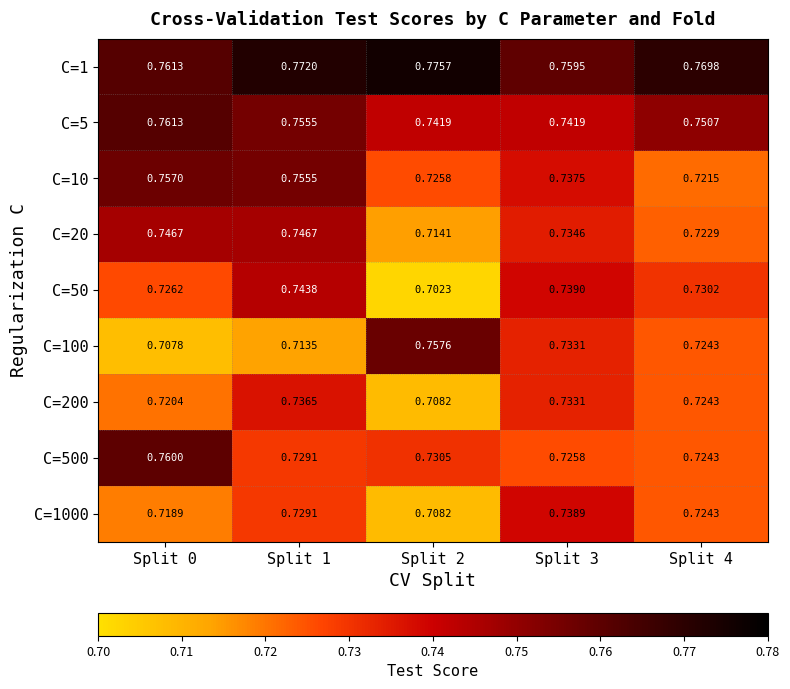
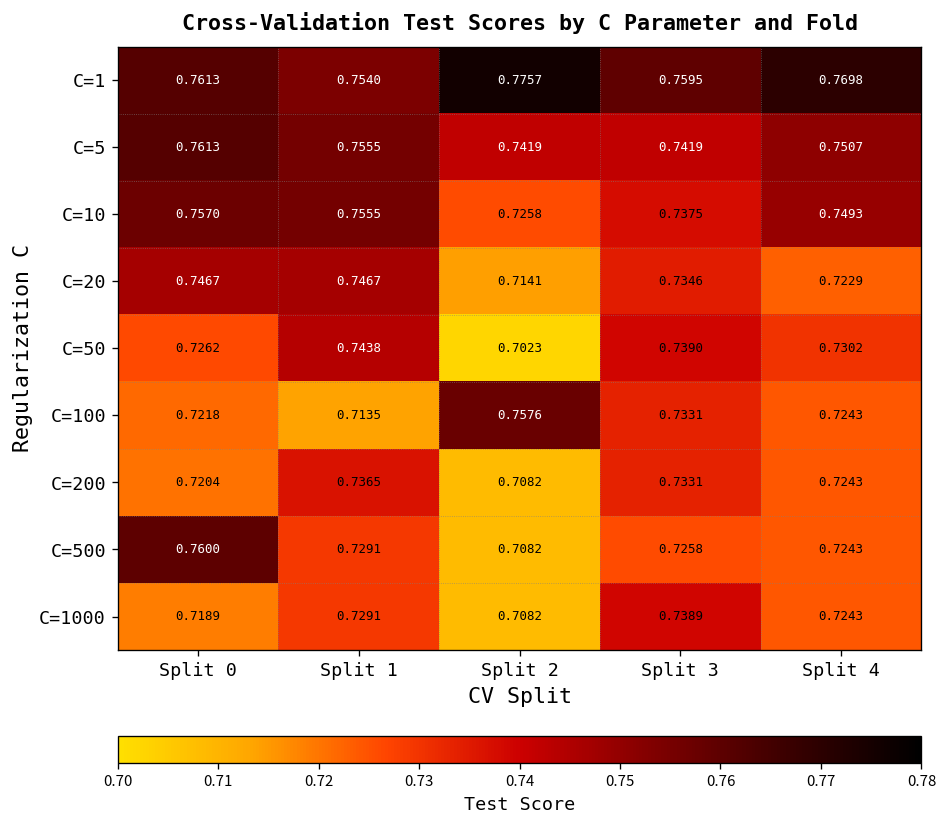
C=1, Split 1: 0.7720 -> 0.7540
C=10, Split 4: 0.7215 -> 0.7493
C=100, Split 0: 0.7078 -> 0.7218
C=500, Split 2: 0.7305 -> 0.7082
